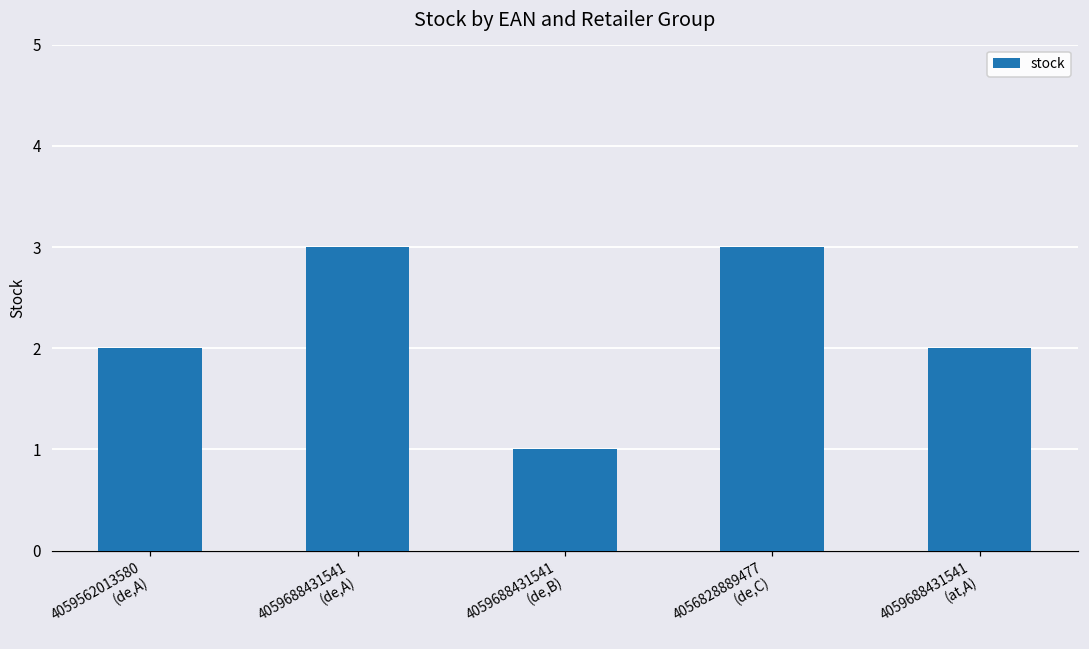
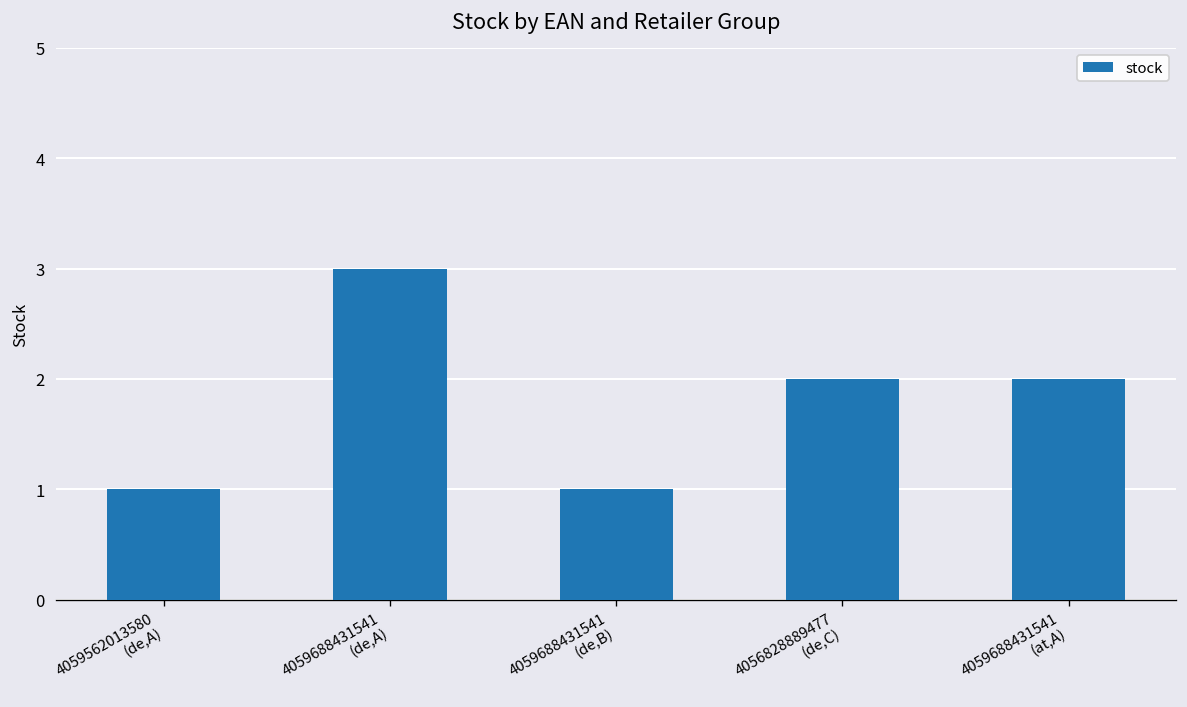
4059562013580 (de,A): 2 -> 1
4056828889477 (de,C): 3 -> 2
